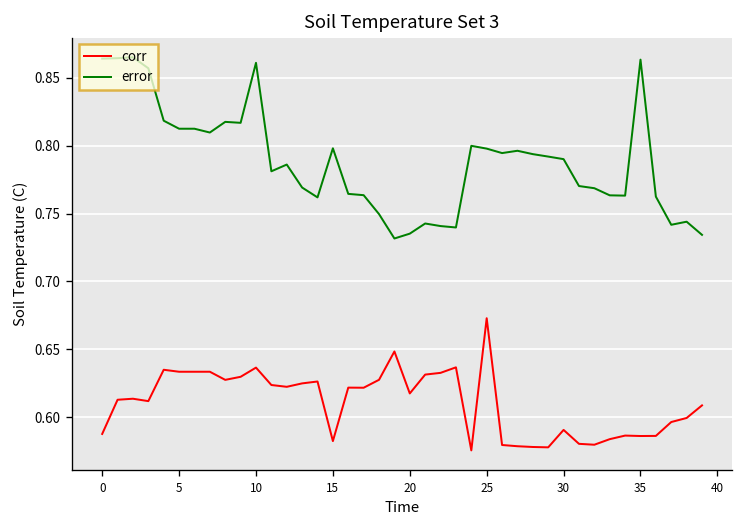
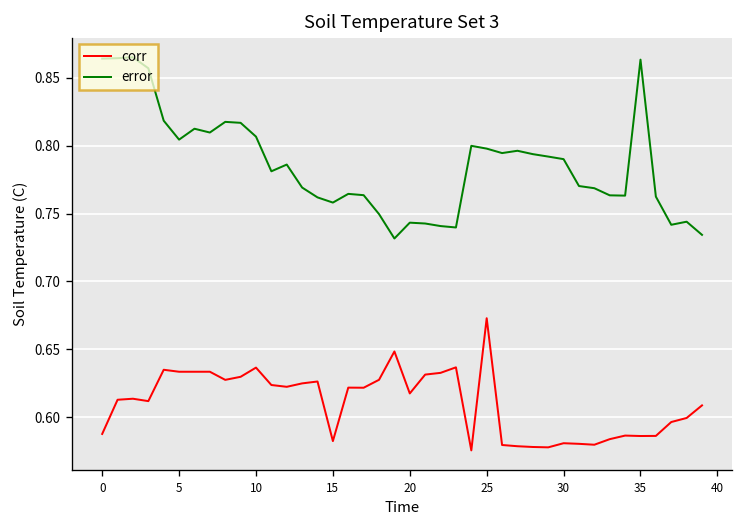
error, 5: 0.813 -> 0.805
error, 10: 0.861 -> 0.807
error, 15: 0.798 -> 0.758
error, 20: 0.735 -> 0.743
corr, 30: 0.591 -> 0.581
